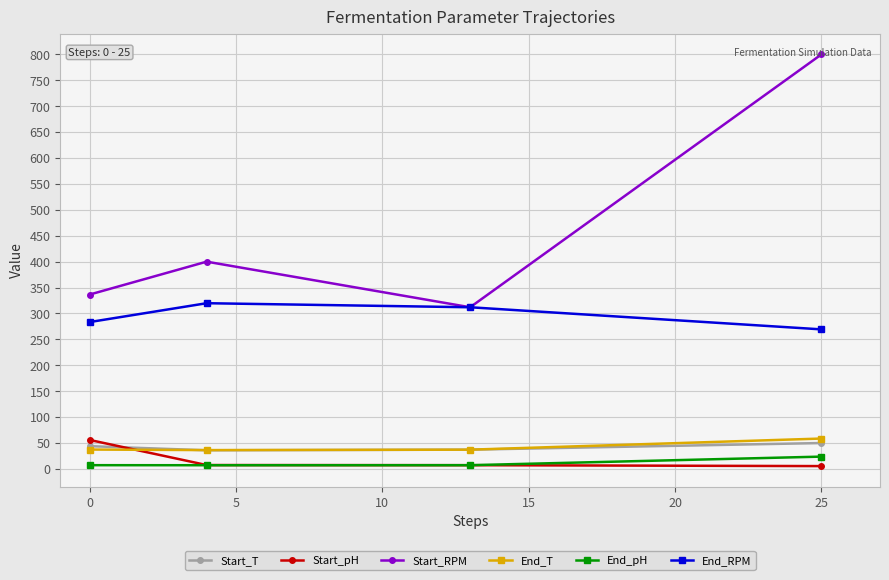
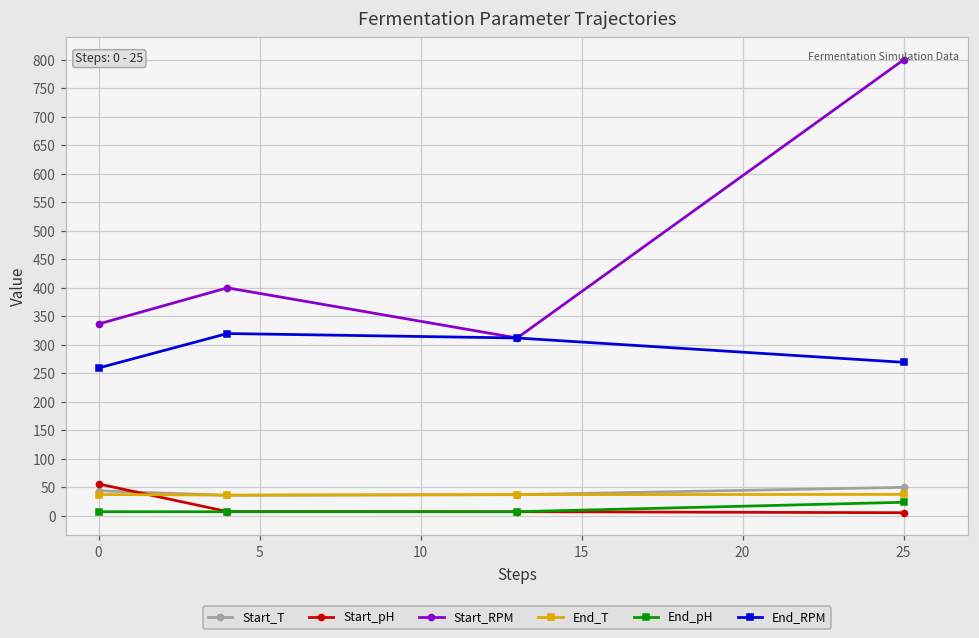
End_RPM, 0: 280 -> 260
End_T, 25: 60 -> 40
